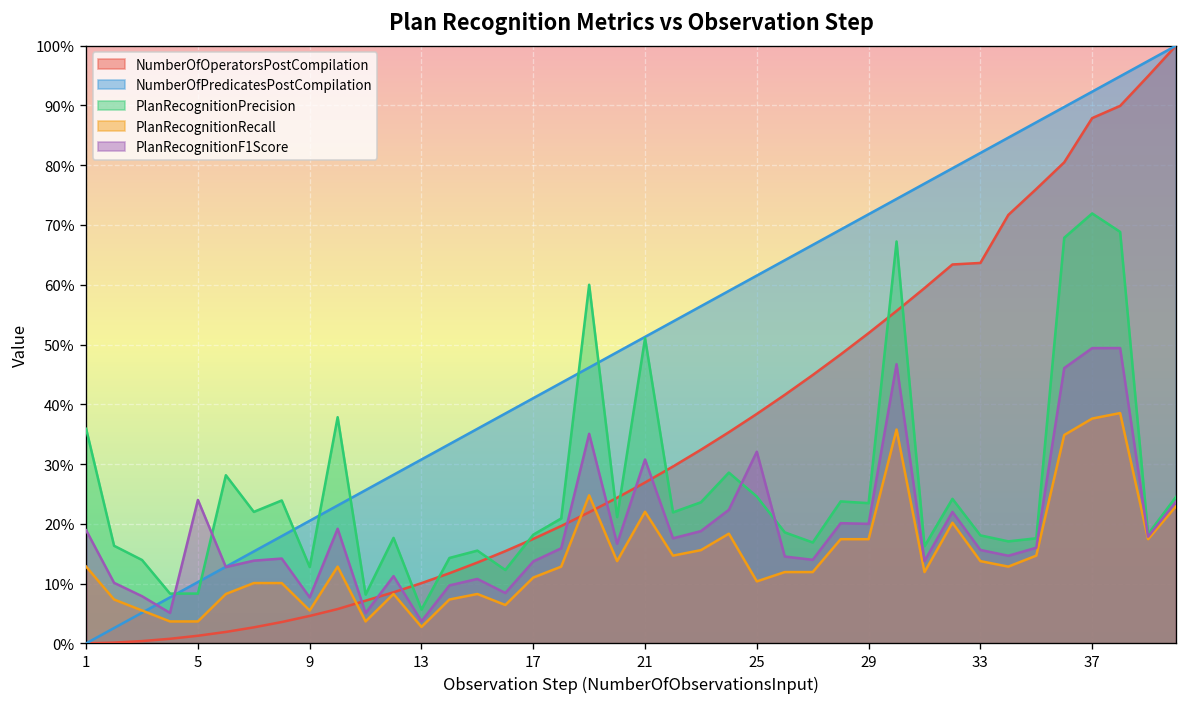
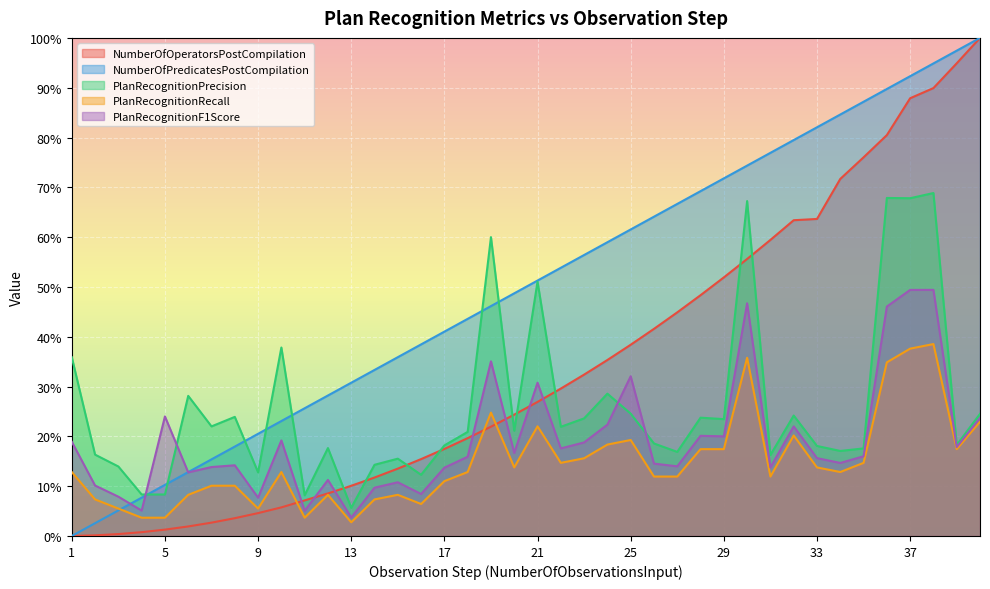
PlanRecognitionRecall, 25: 10% -> 19%
PlanRecognitionPrecision, 37: 72% -> 68%
